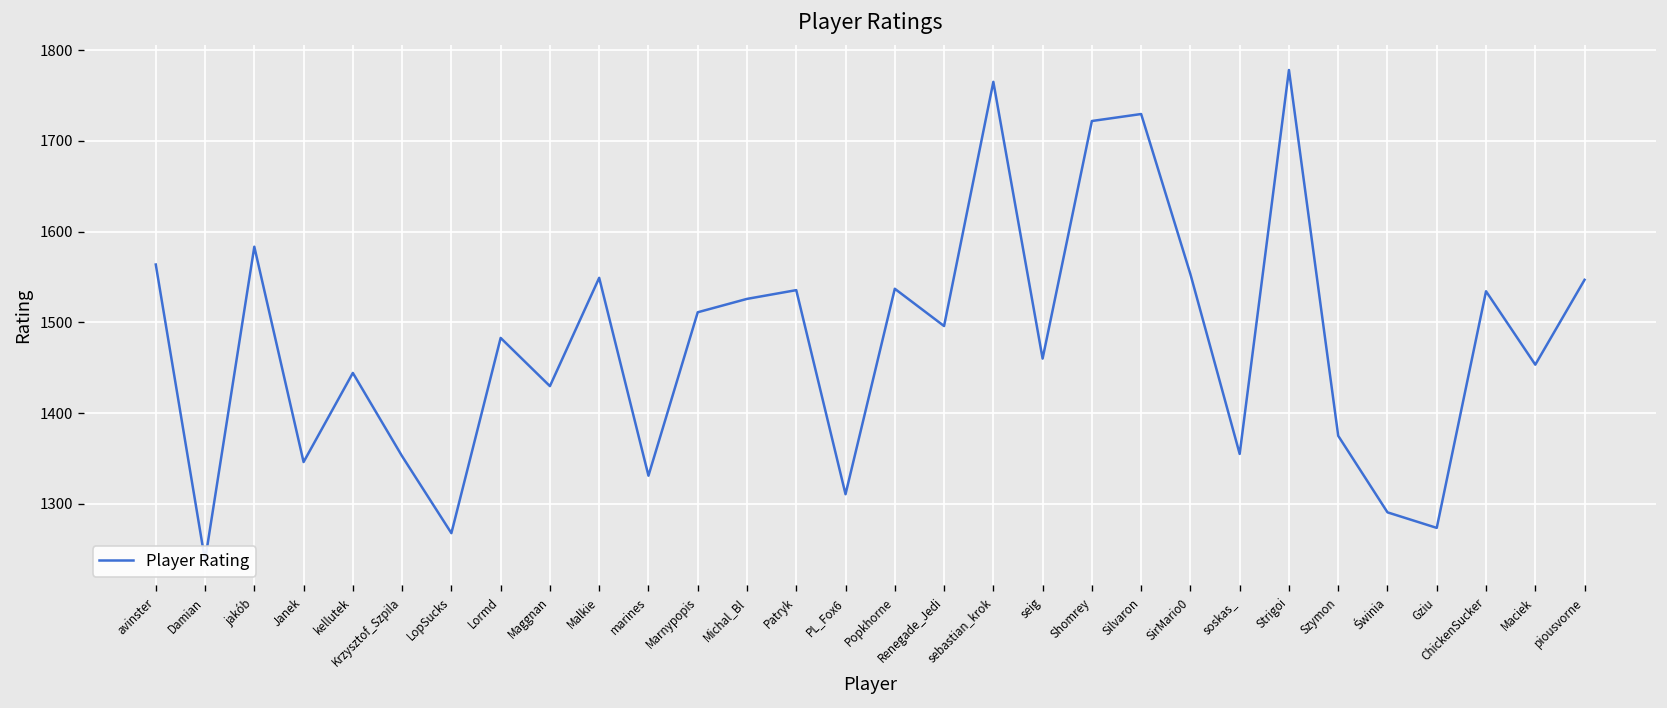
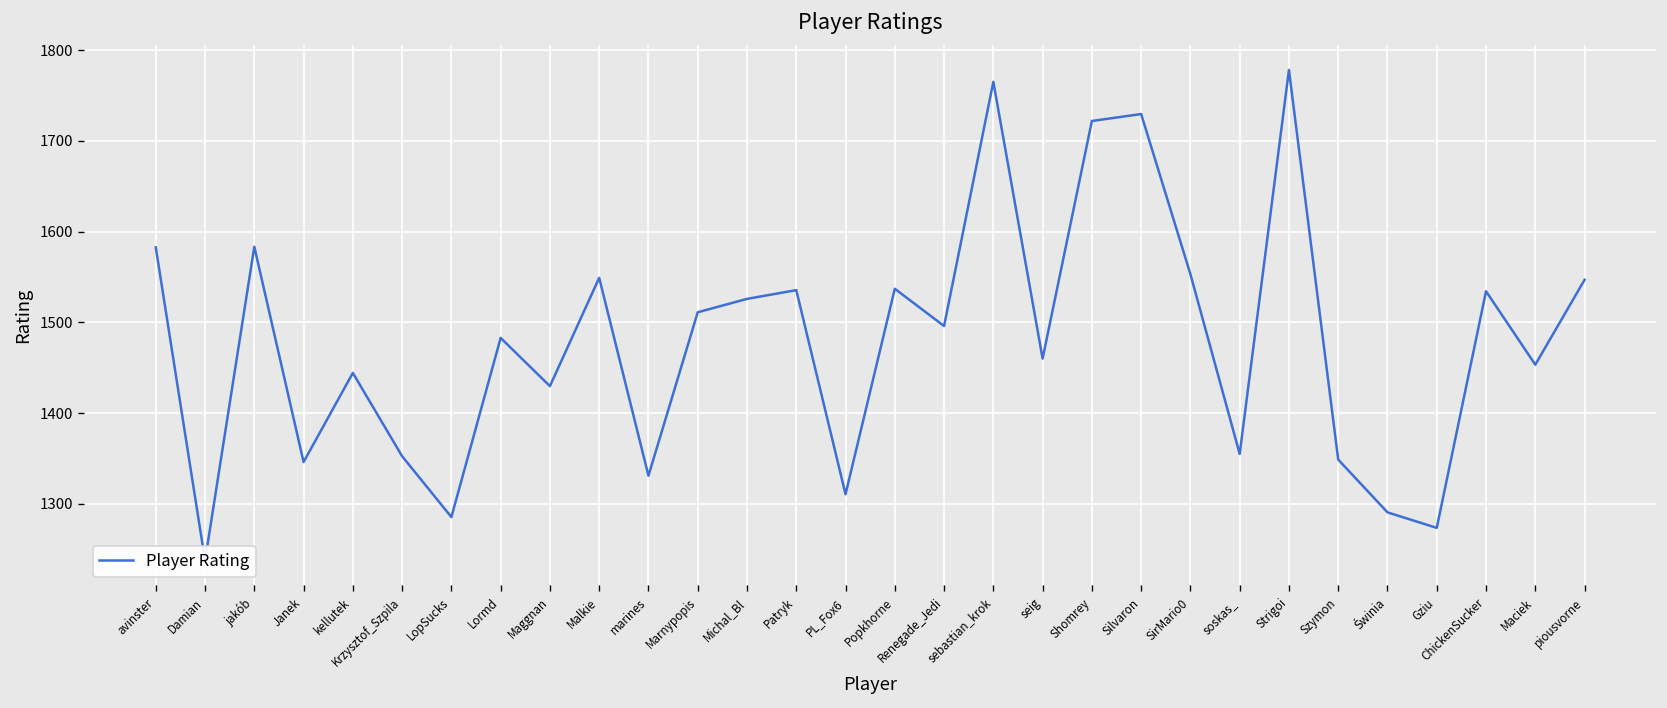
avinster: 1560 -> 1580
LopSucks: 1270 -> 1290
Szymon: 1370 -> 1350
